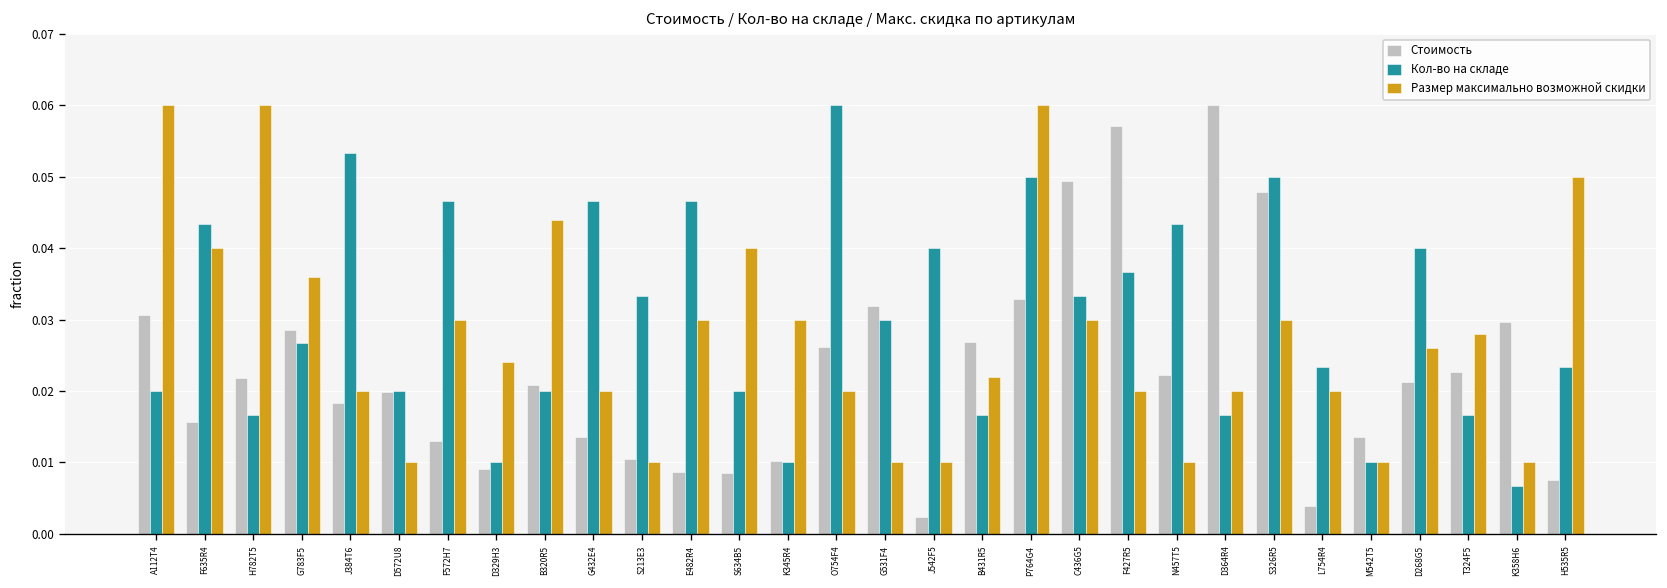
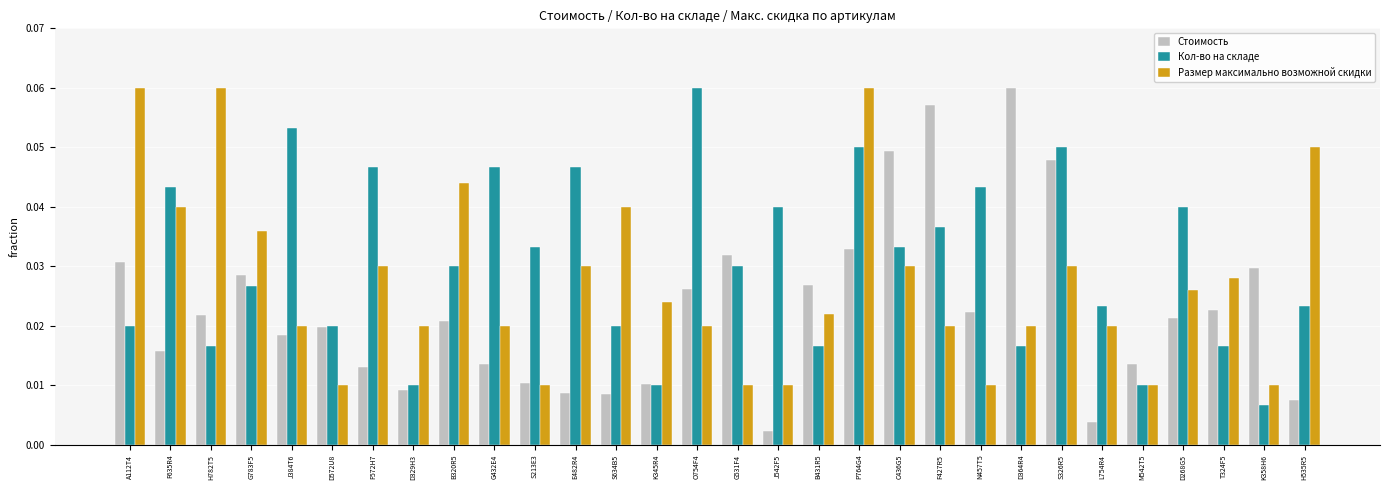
Размер максимально возможной скидки, D329H3: 0.024 -> 0.020
Кол-во на складе, B320R5: 0.020 -> 0.030
Размер максимально возможной скидки, K345R4: 0.030 -> 0.024
